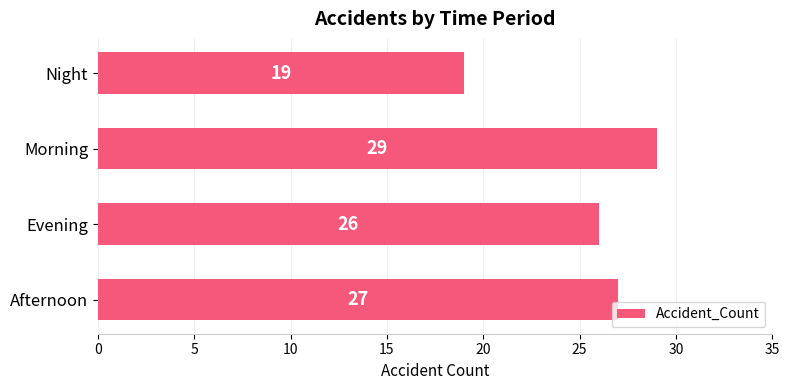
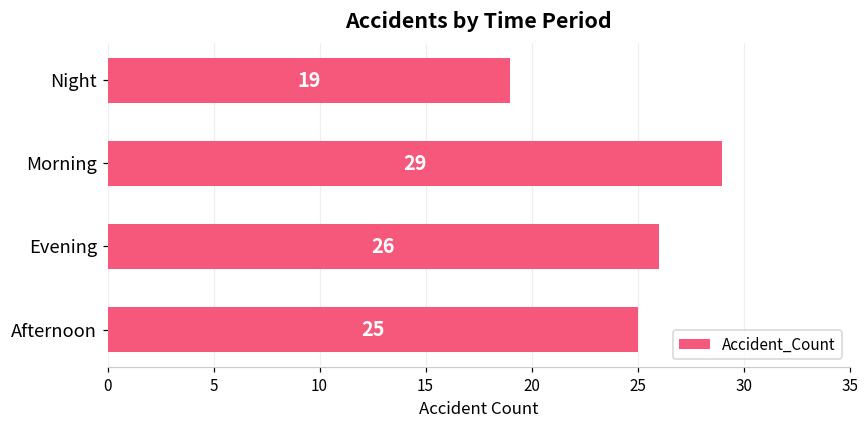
Afternoon: 27 -> 25
